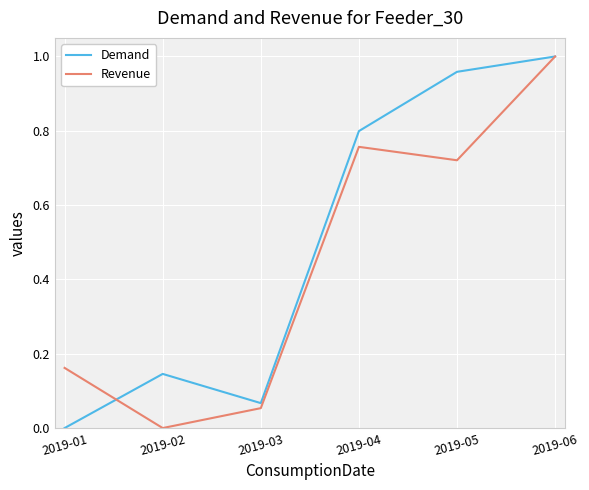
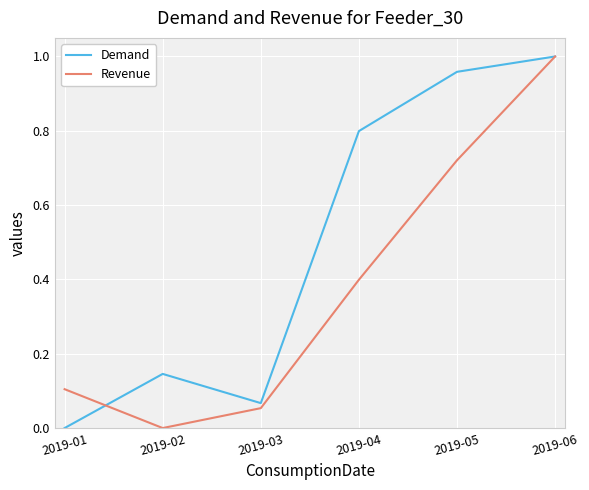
Revenue, 2019-01: 0.16 -> 0.10
Revenue, 2019-04: 0.76 -> 0.40
